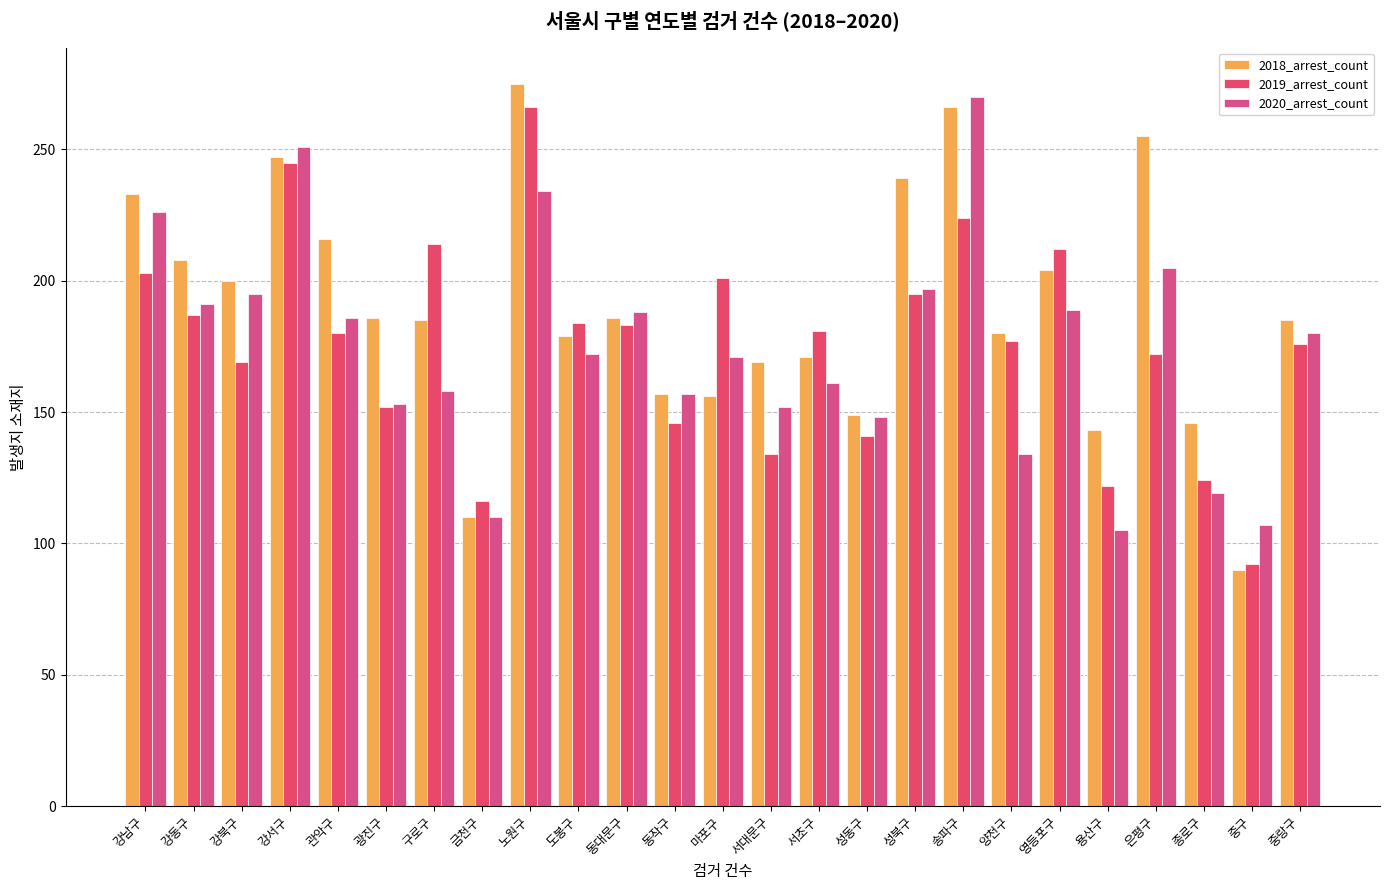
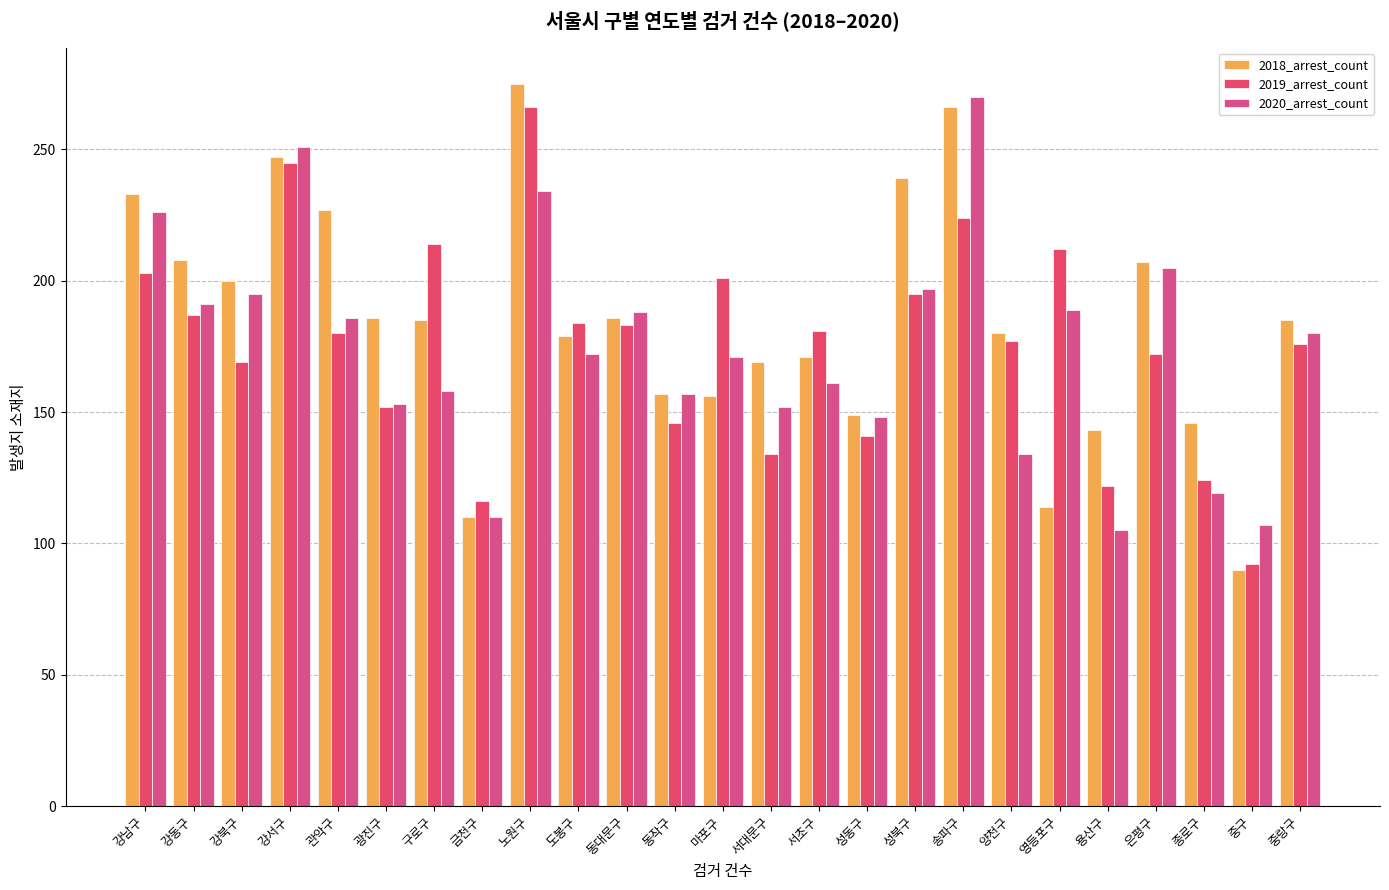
2018_arrest_count, 관악구: 216 -> 227
2018_arrest_count, 영등포구: 204 -> 114
2018_arrest_count, 은평구: 255 -> 207
